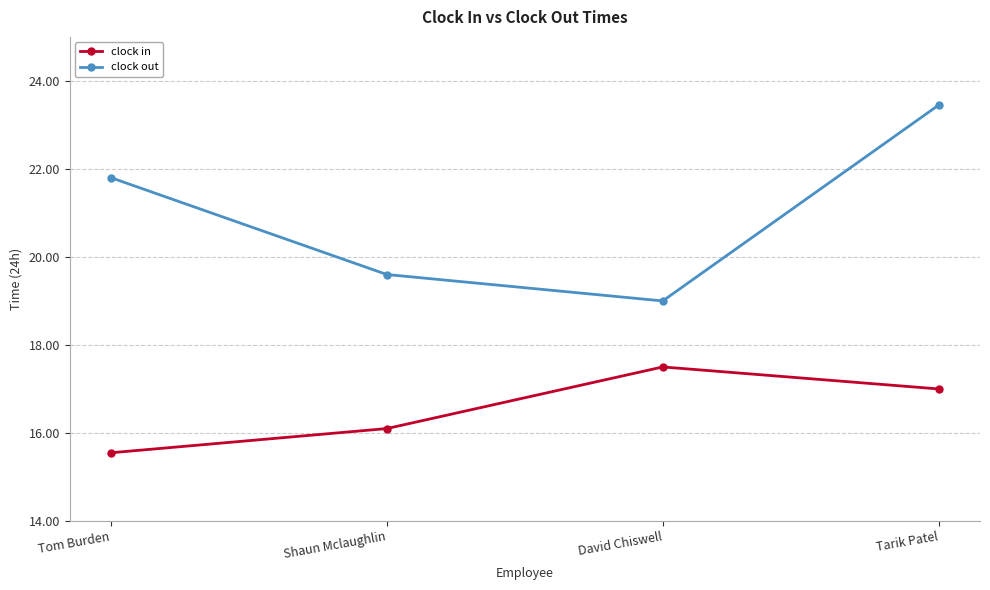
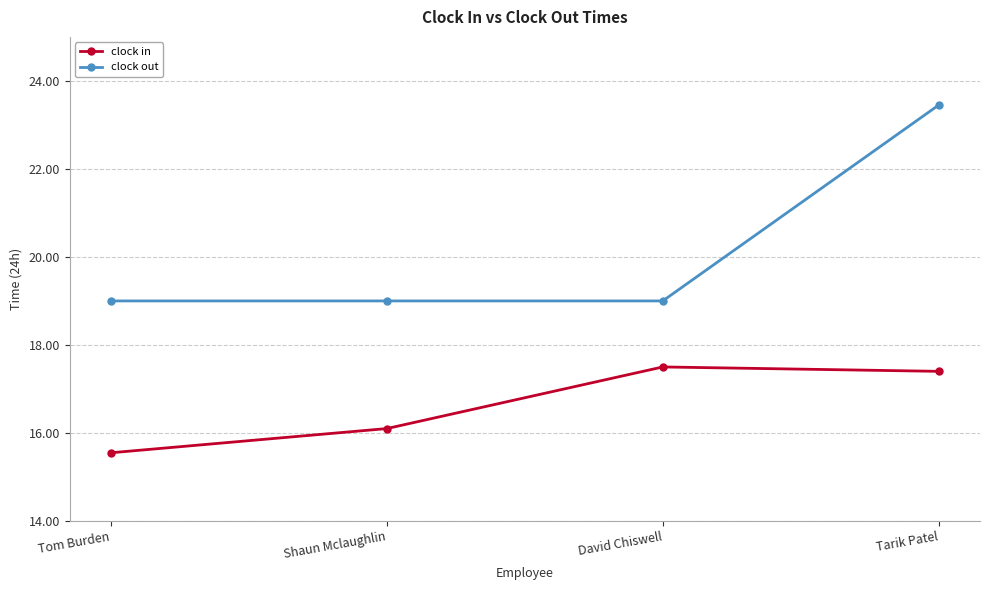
clock out, Tom Burden: 21.8 -> 19.0
clock out, Shaun Mclaughlin: 19.6 -> 19.0
clock in, Tarik Patel: 17.0 -> 17.4
